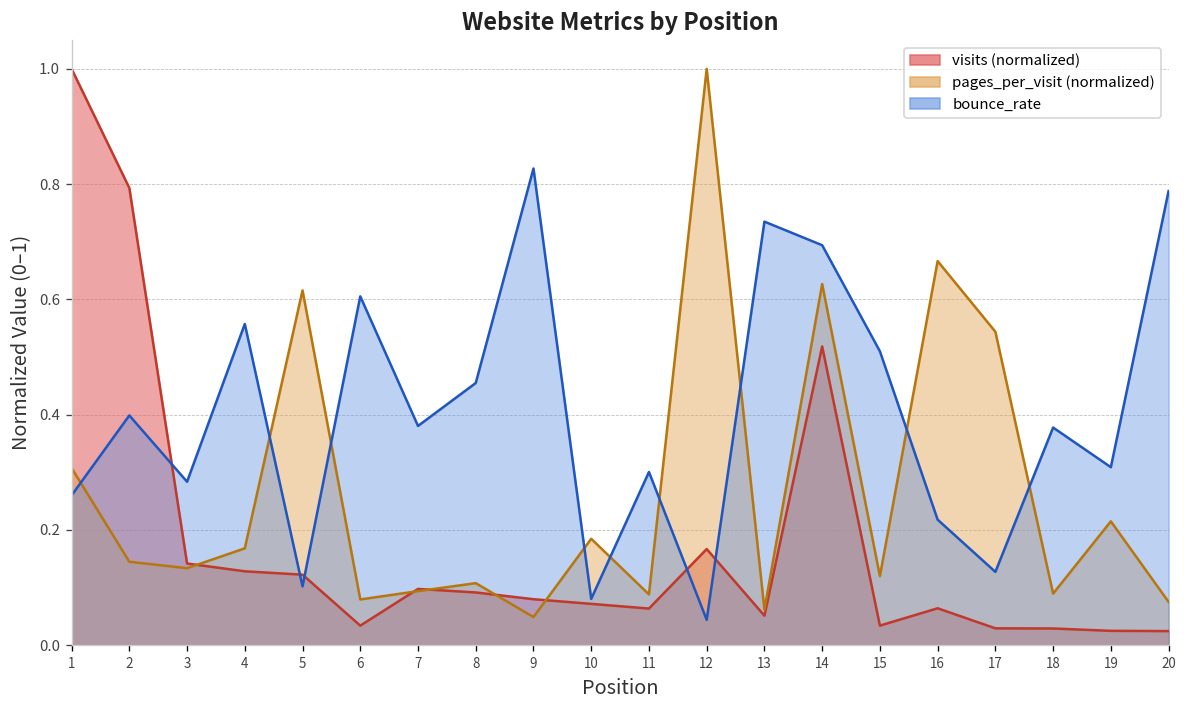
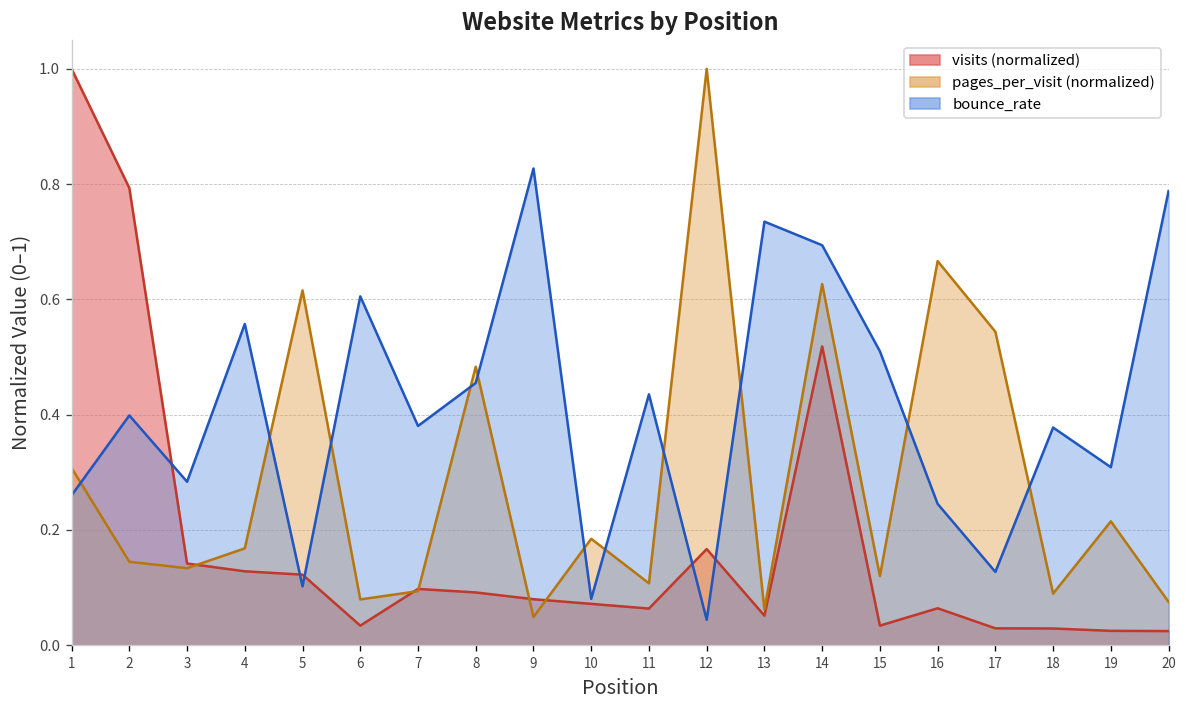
pages_per_visit (normalized), 8: 0.11 -> 0.48
pages_per_visit (normalized), 11: 0.09 -> 0.11
bounce_rate, 11: 0.30 -> 0.44
bounce_rate, 16: 0.22 -> 0.25
